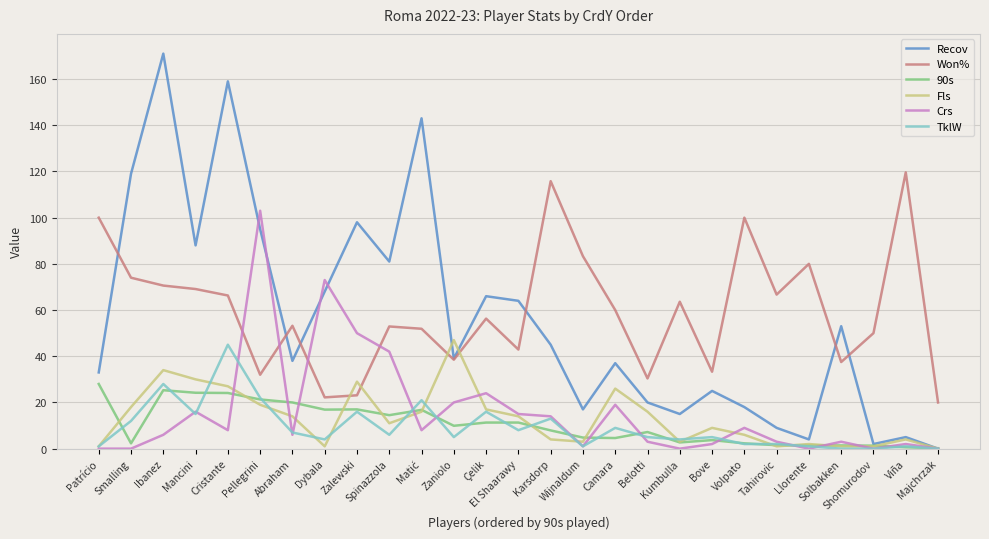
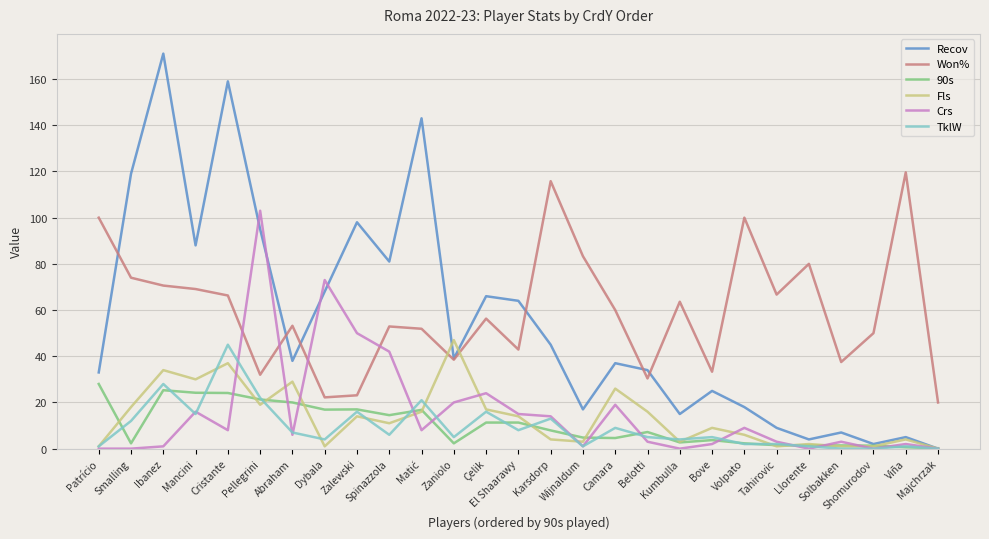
Crs, Ibanez: 6 -> 1
Fls, Cristante: 27 -> 37
Fls, Abraham: 14 -> 29
Fls, Zalewski: 29 -> 14
90s, Zaniolo: 10 -> 2
Recov, Belotti: 20 -> 34
Recov, Solbakken: 53 -> 7
